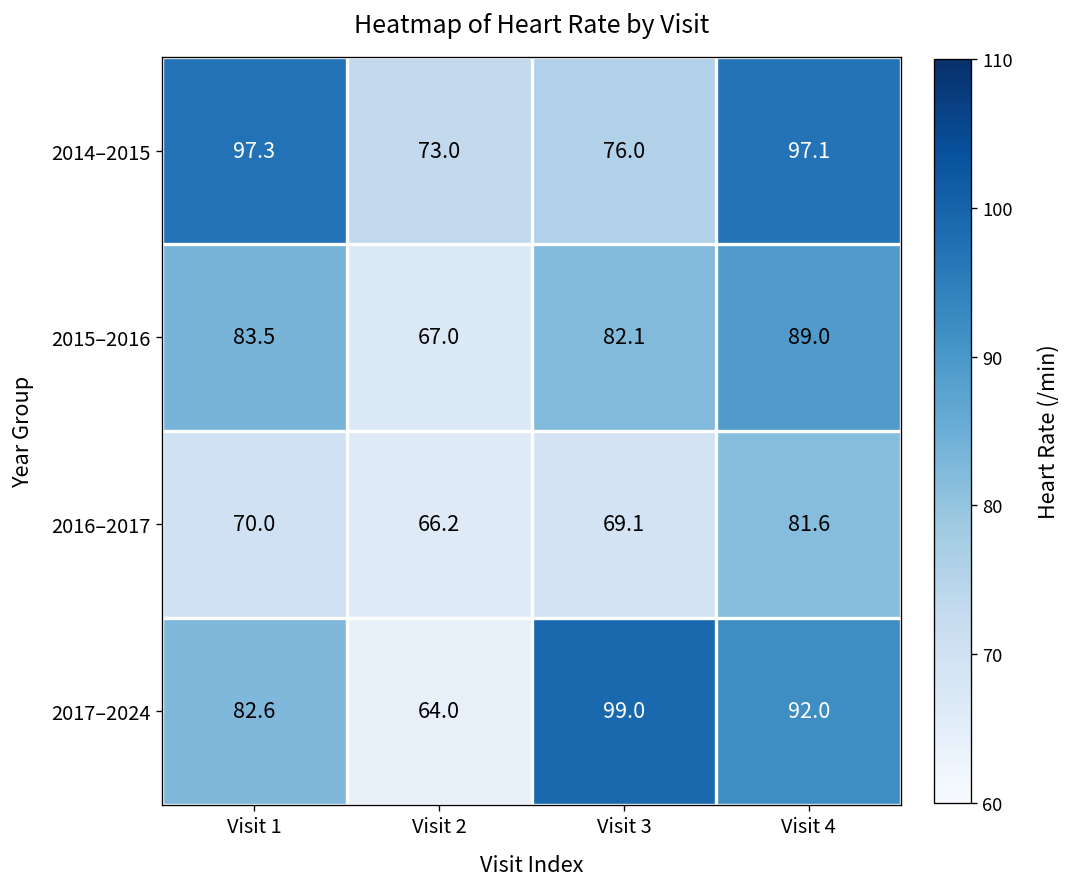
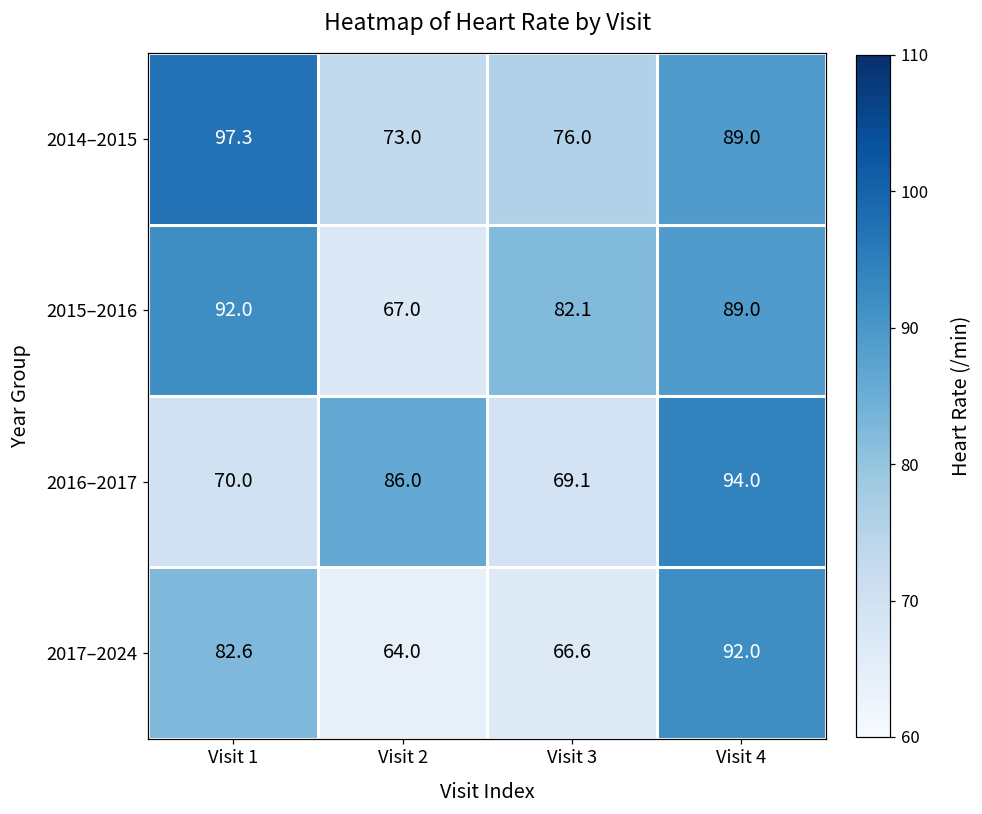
2014–2015, Visit 4: 97.1 -> 89.0
2015–2016, Visit 1: 83.5 -> 92.0
2016–2017, Visit 2: 66.2 -> 86.0
2016–2017, Visit 4: 81.6 -> 94.0
2017–2024, Visit 3: 99.0 -> 66.6
